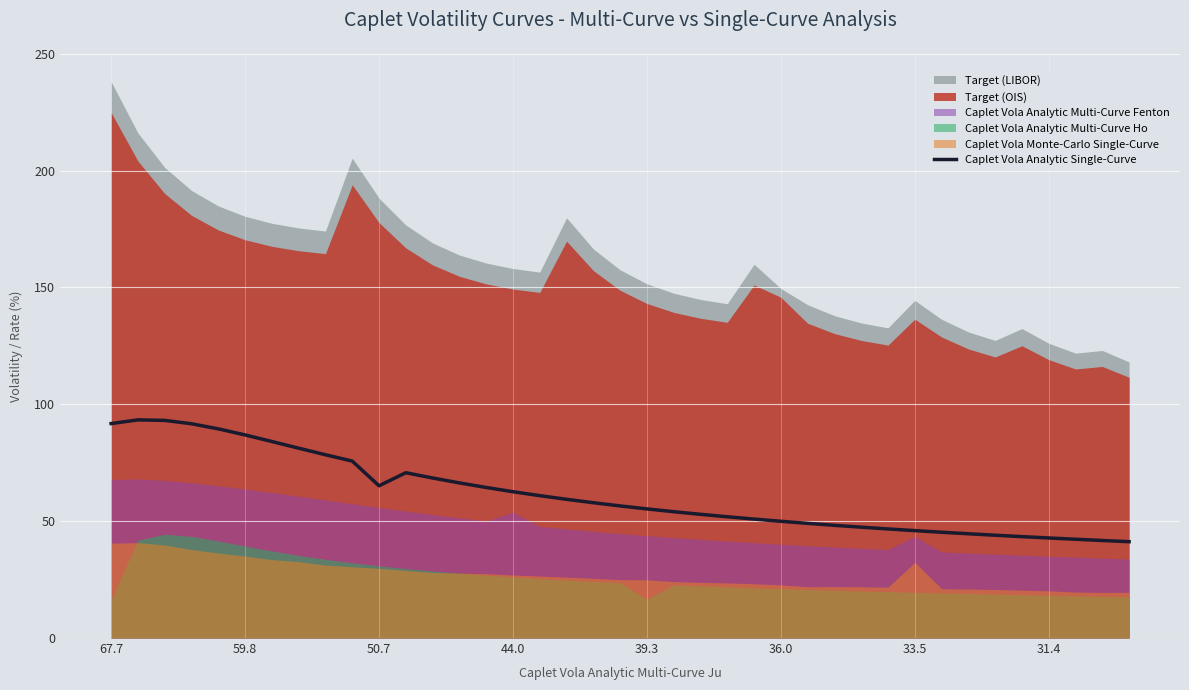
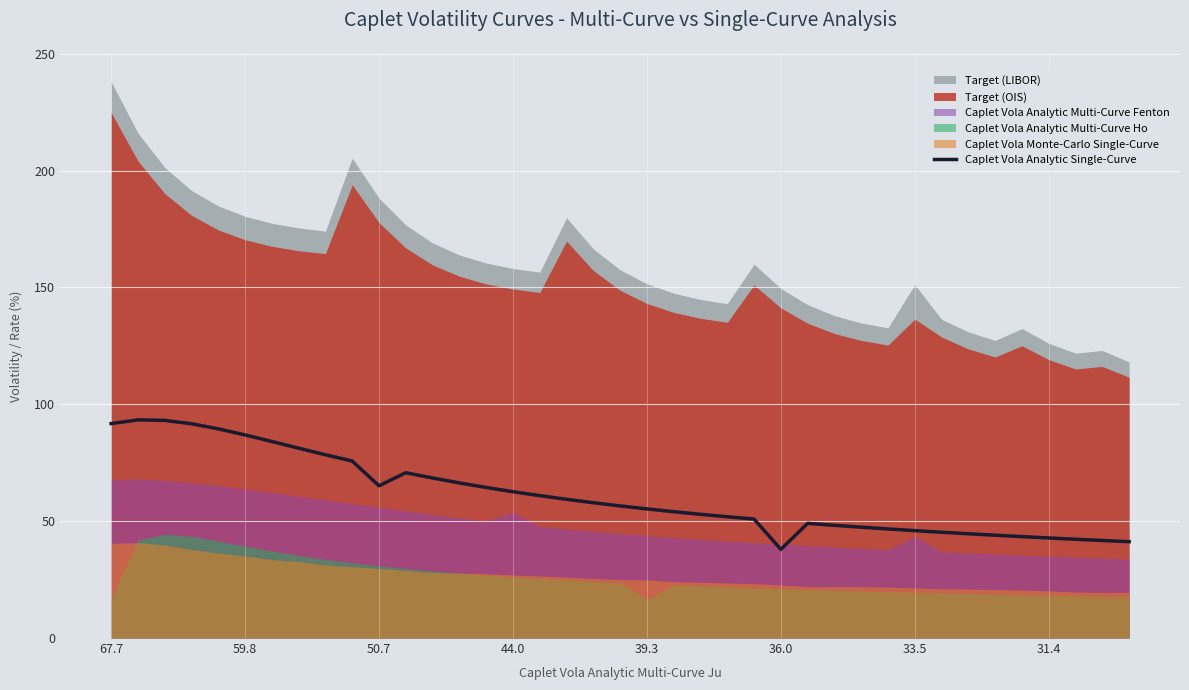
Caplet Vola Analytic Single-Curve, 36.0: 50 -> 38
Target (OIS), 36.0: 146 -> 141
Target (LIBOR), 33.5: 144 -> 151
Caplet Vola Monte-Carlo Single-Curve, 33.5: 32 -> 22
